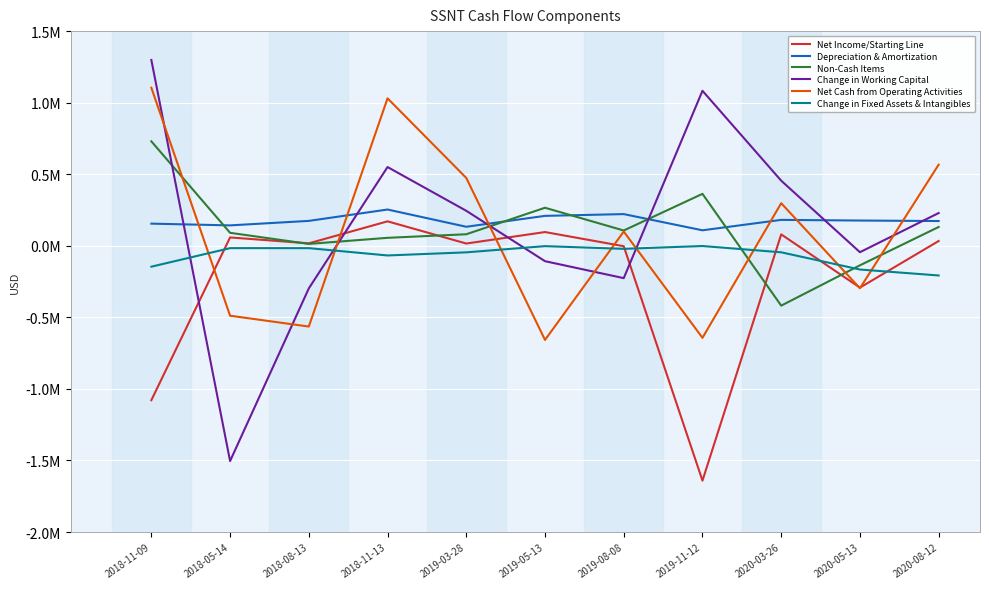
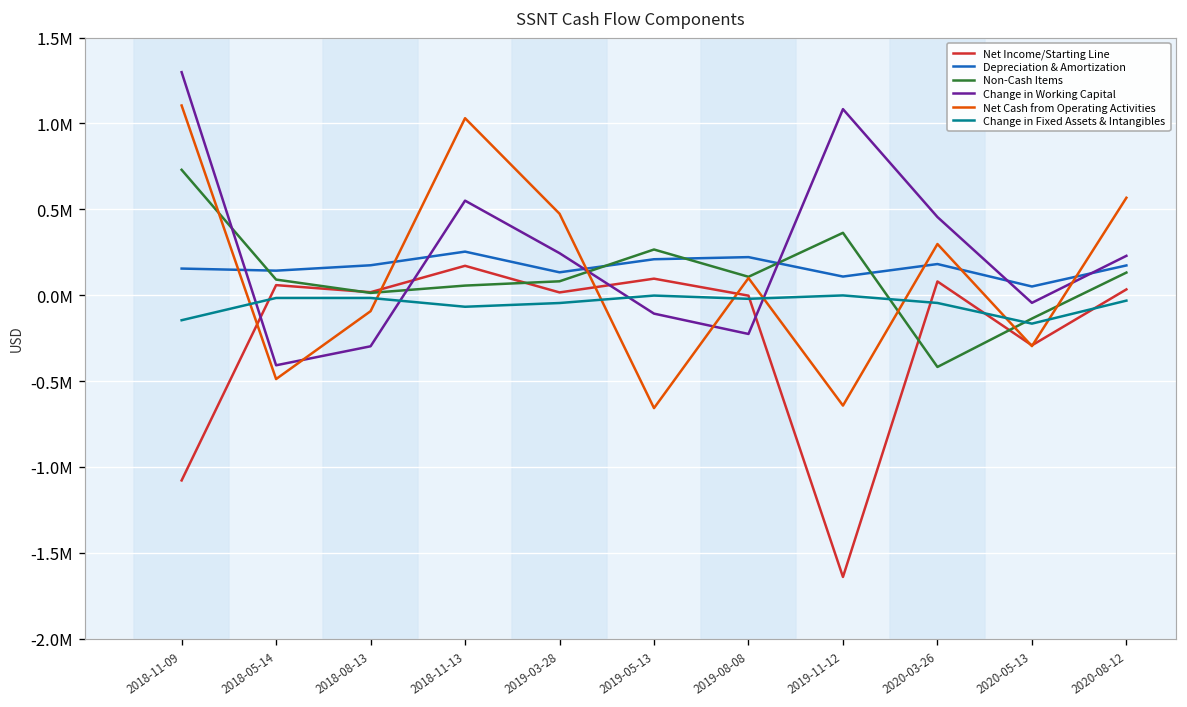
Change in Working Capital, 2018-05-14: -1500000 -> -410000
Net Cash from Operating Activities, 2018-08-13: -560000 -> -90000
Depreciation & Amortization, 2020-05-13: 180000 -> 50000
Change in Fixed Assets & Intangibles, 2020-08-12: -210000 -> -30000
